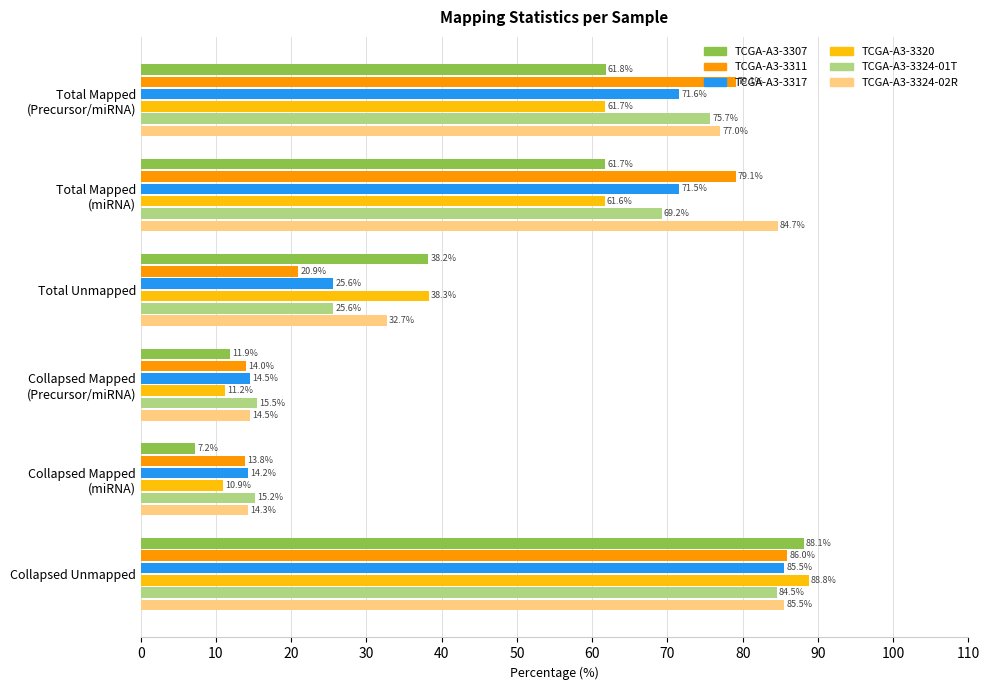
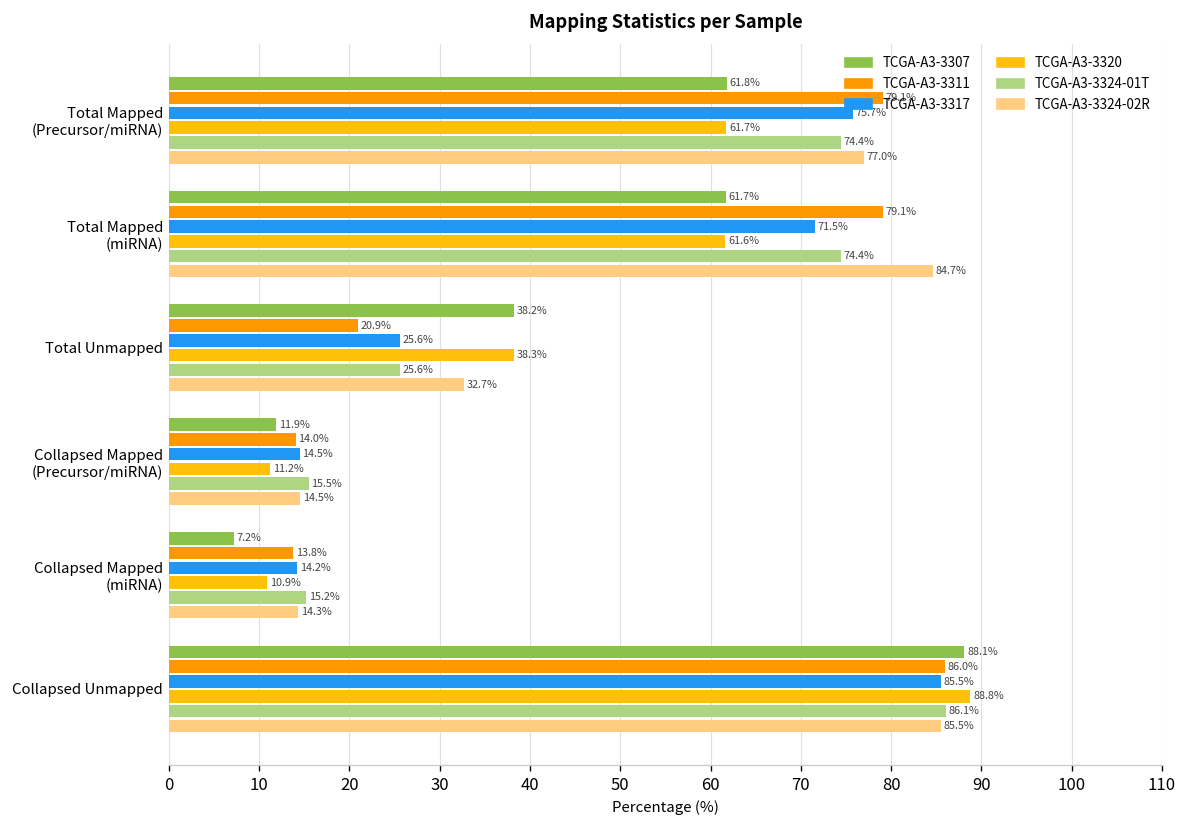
TCGA-A3-3317, Total Mapped (Precursor/miRNA): 71.6% -> 75.7%
TCGA-A3-3324-01T, Total Mapped (Precursor/miRNA): 75.7% -> 74.4%
TCGA-A3-3324-01T, Total Mapped (miRNA): 69.2% -> 74.4%
TCGA-A3-3324-01T, Collapsed Unmapped: 84.5% -> 86.1%
